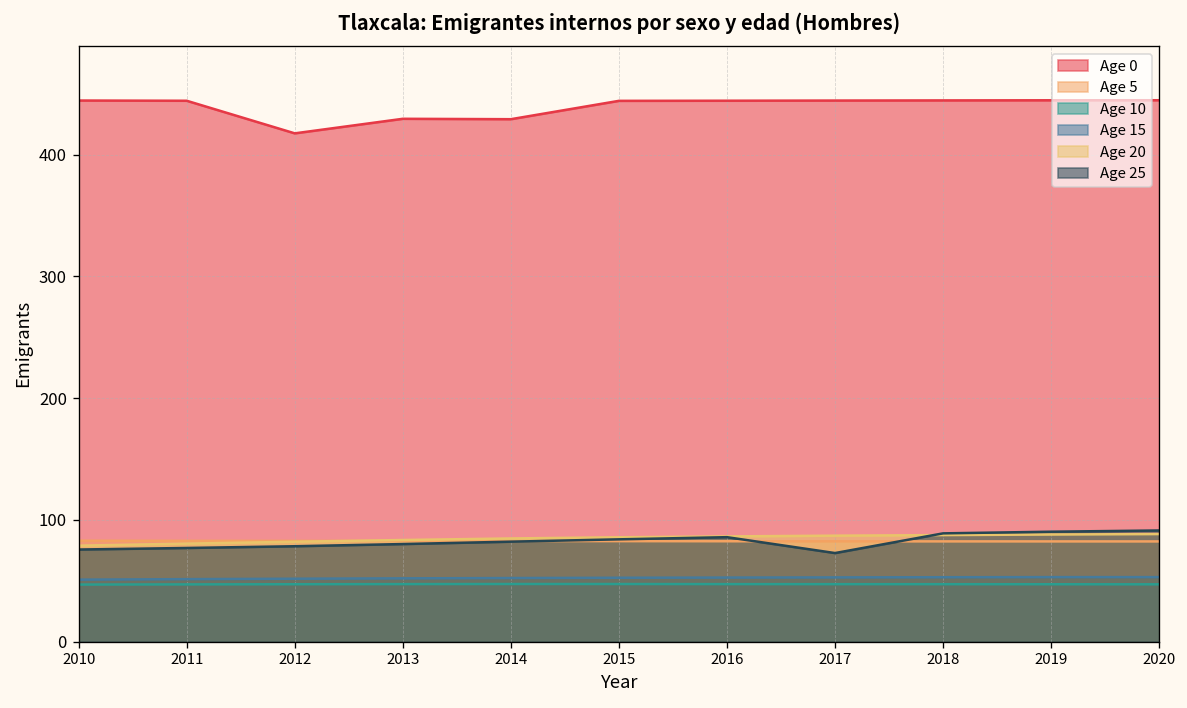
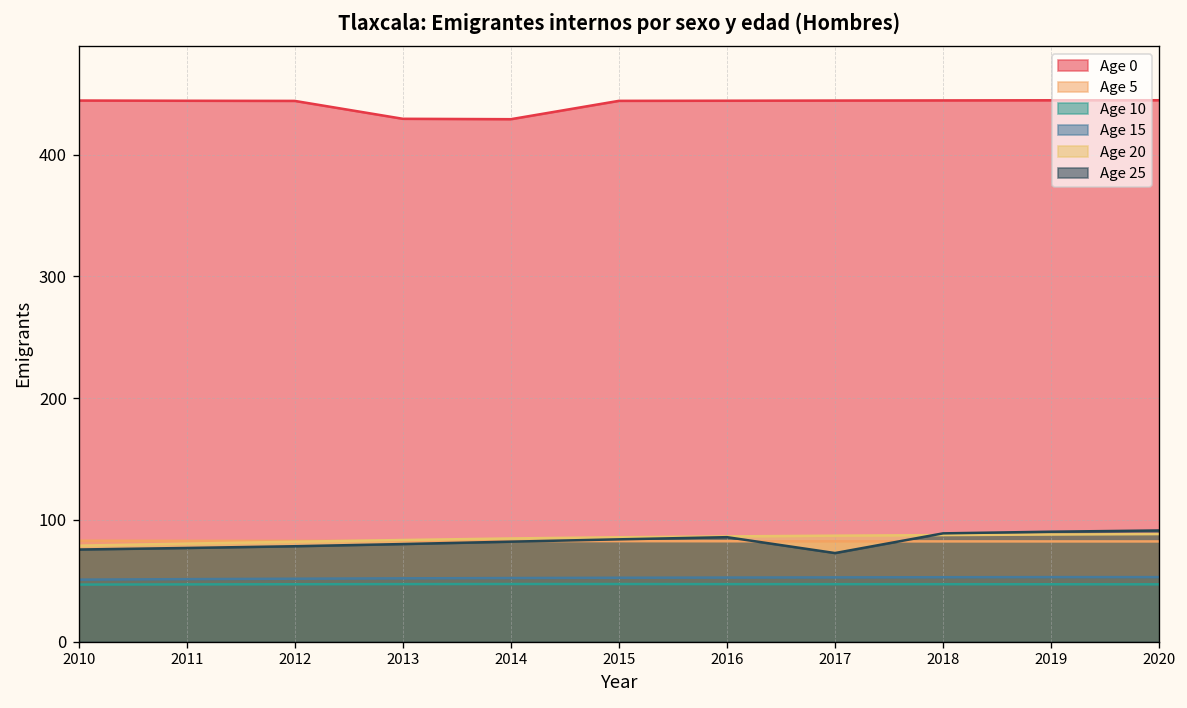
Age 0, 2012: 417 -> 444
